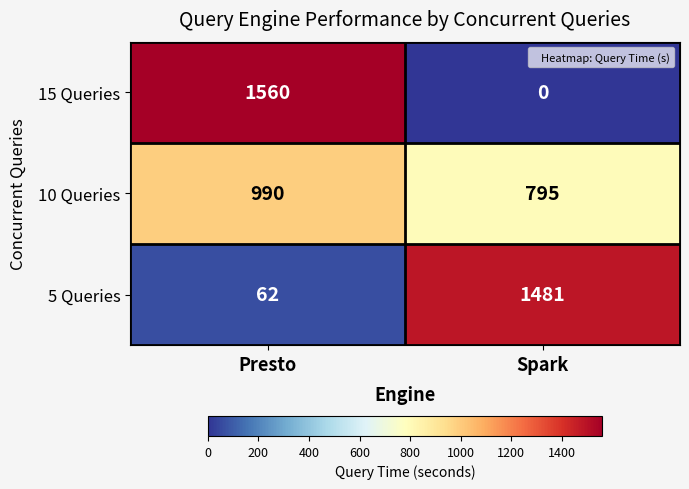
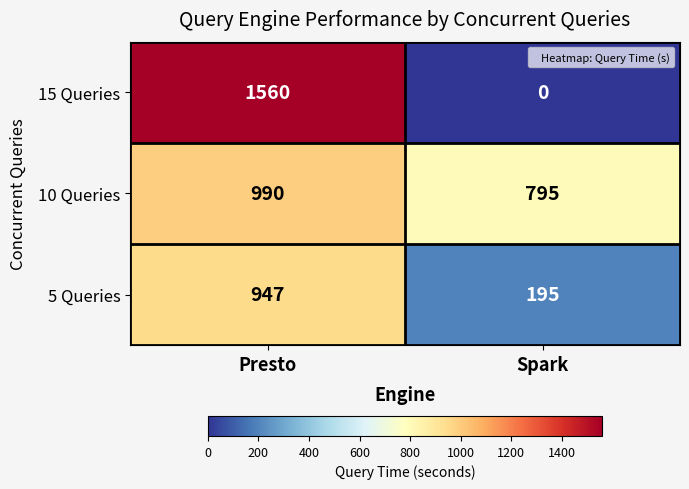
5 Queries, Presto: 62 -> 947
5 Queries, Spark: 1481 -> 195
